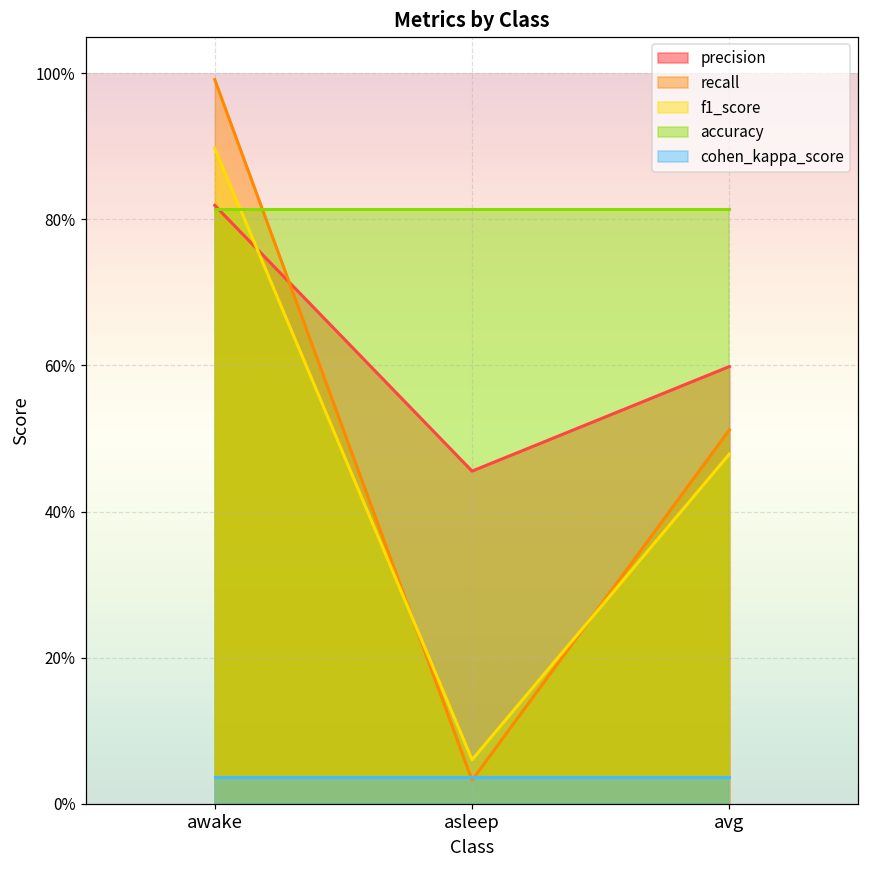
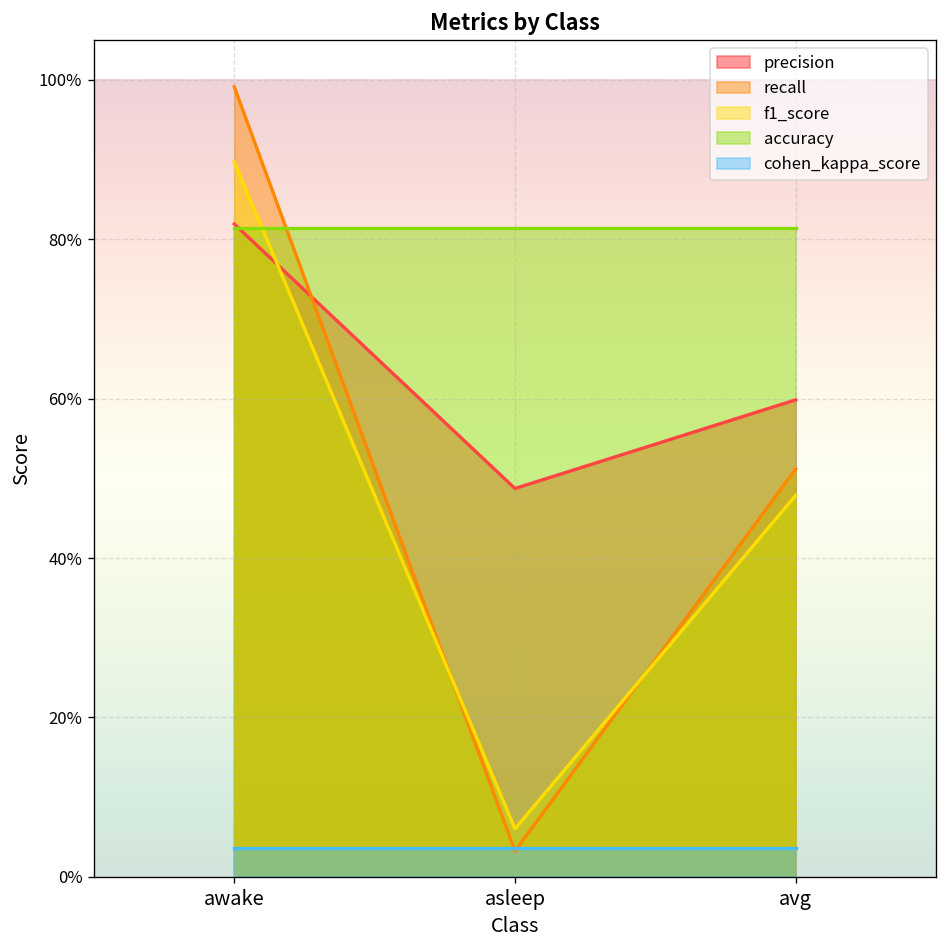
precision, asleep: 46% -> 49%
